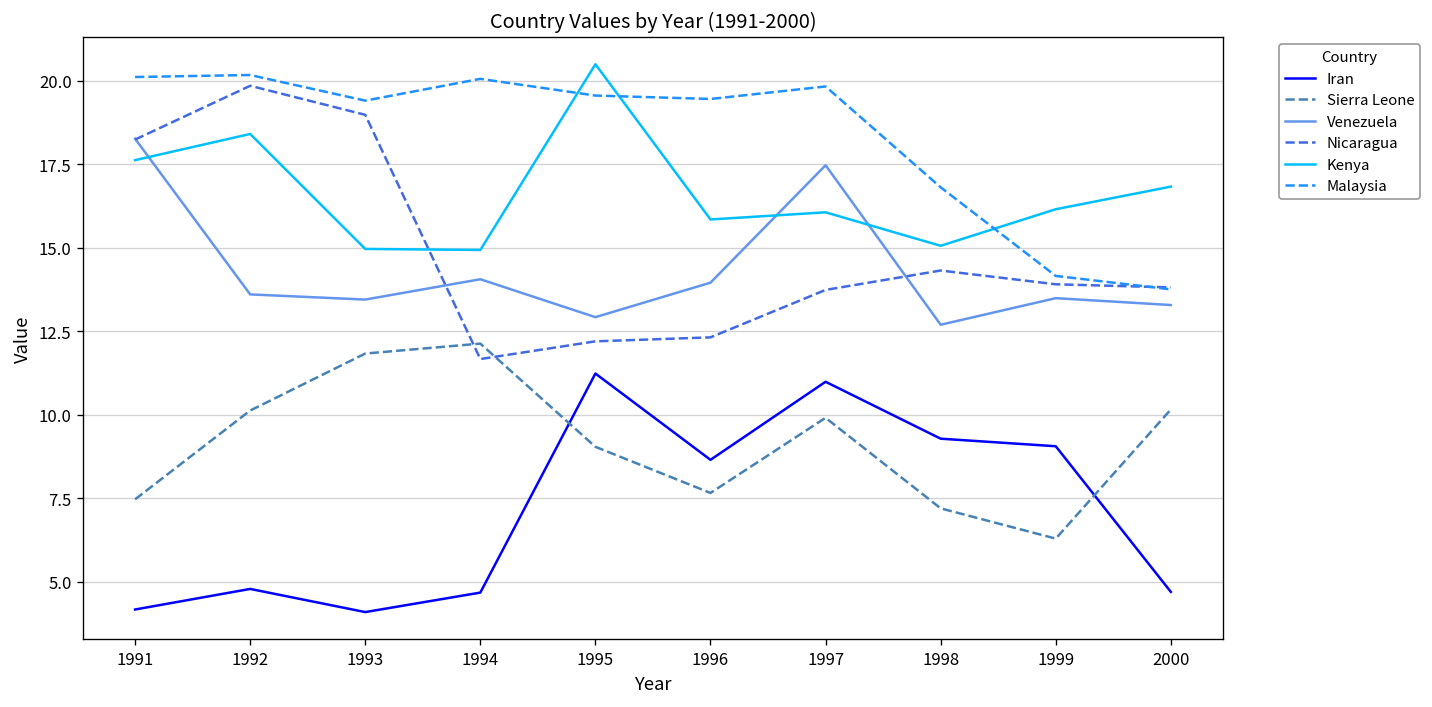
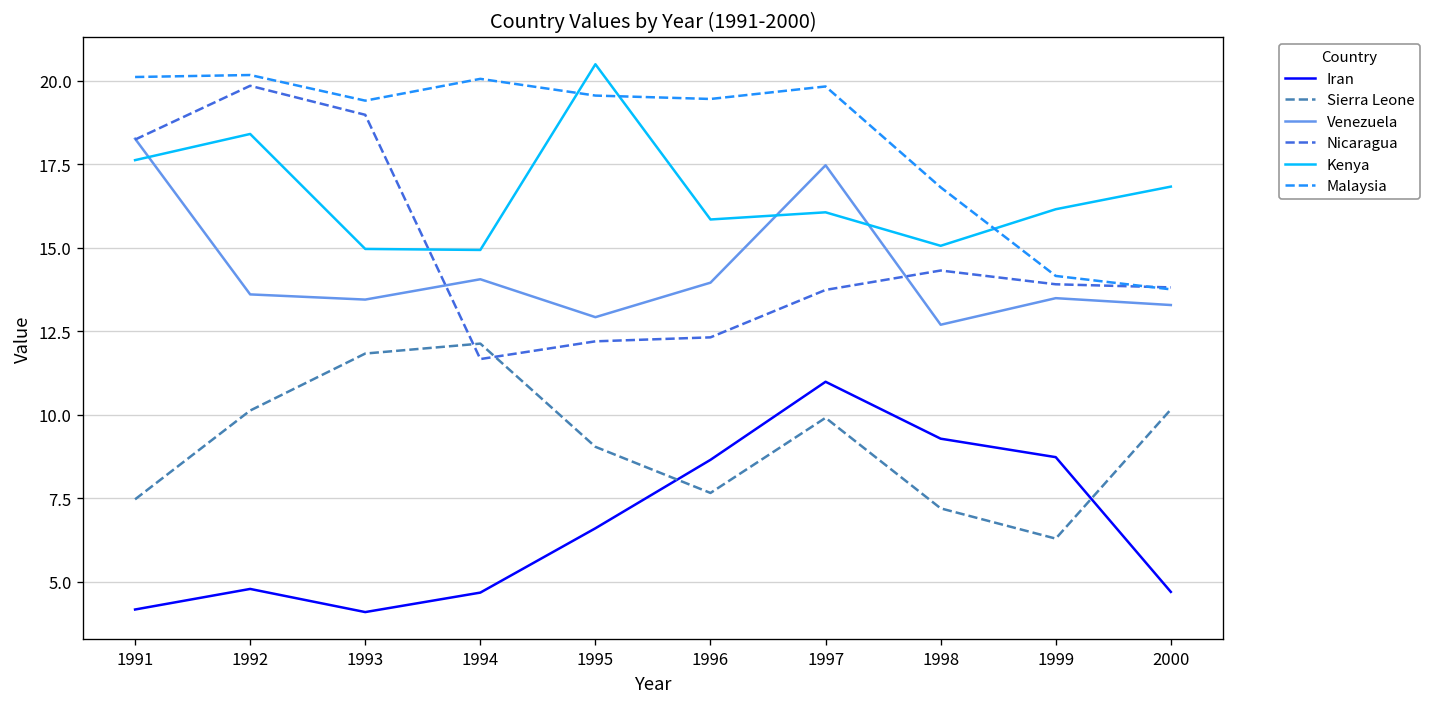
Iran, 1995: 11.2 -> 6.6
Iran, 1999: 9.1 -> 8.7
